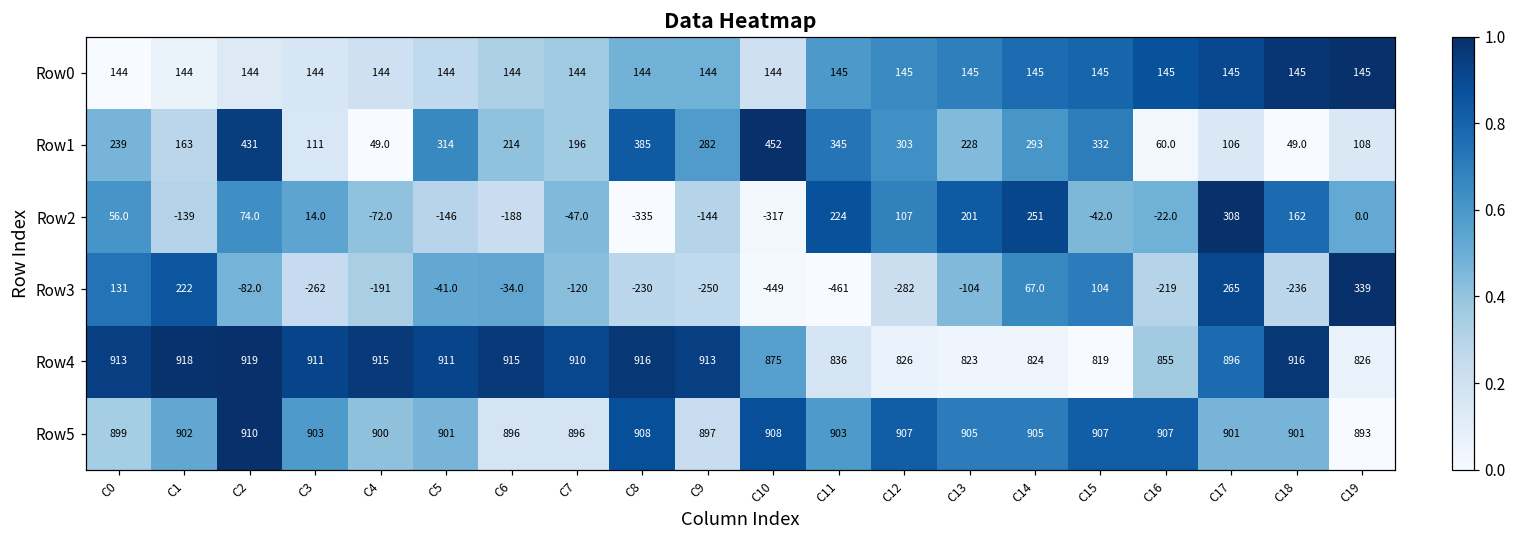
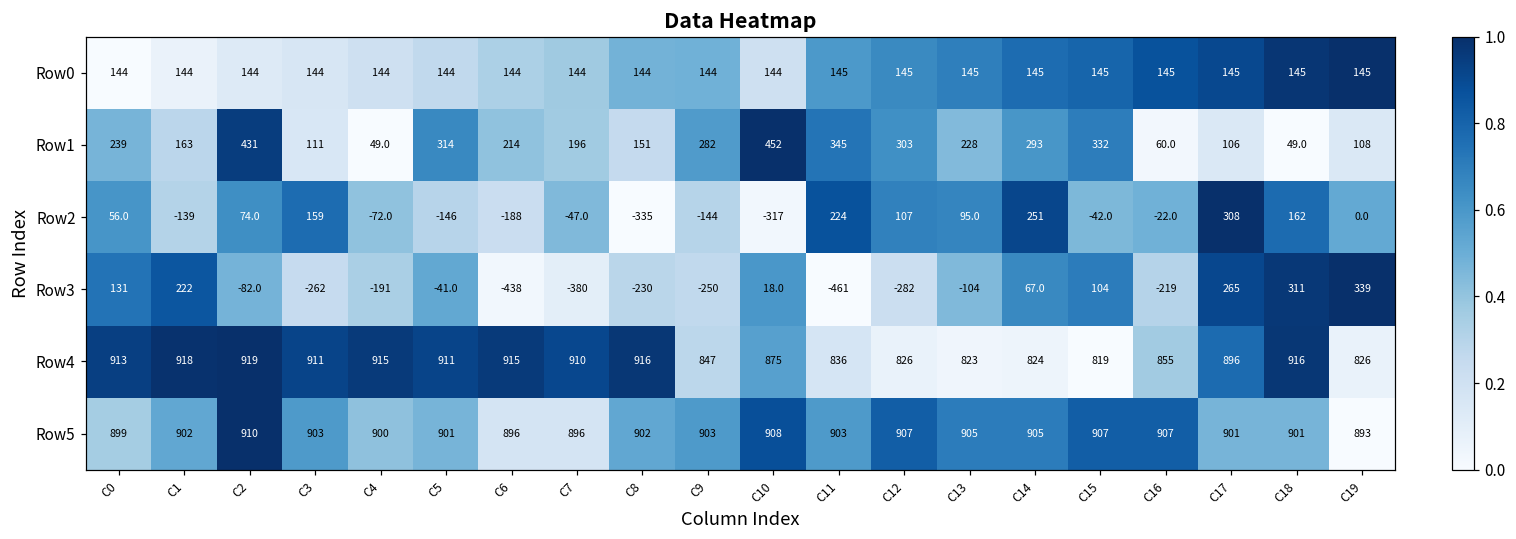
Row1, C8: 385 -> 151
Row2, C3: 14.0 -> 159
Row2, C13: 201 -> 95.0
Row3, C6: -34.0 -> -438
Row3, C7: -120 -> -380
Row3, C10: -449 -> 18.0
Row3, C18: -236 -> 311
Row4, C9: 913 -> 847
Row5, C8: 908 -> 902
Row5, C9: 897 -> 903
